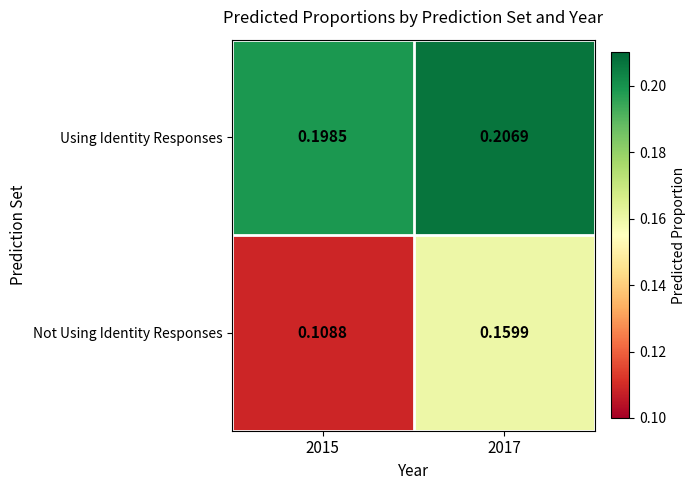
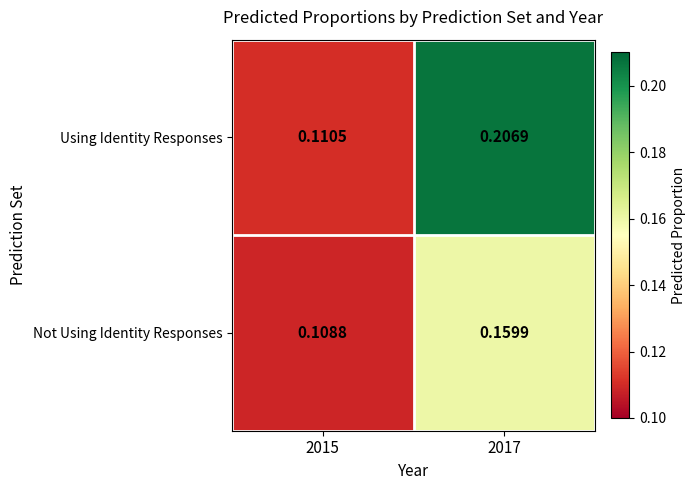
Using Identity Responses, 2015: 0.1985 -> 0.1105
